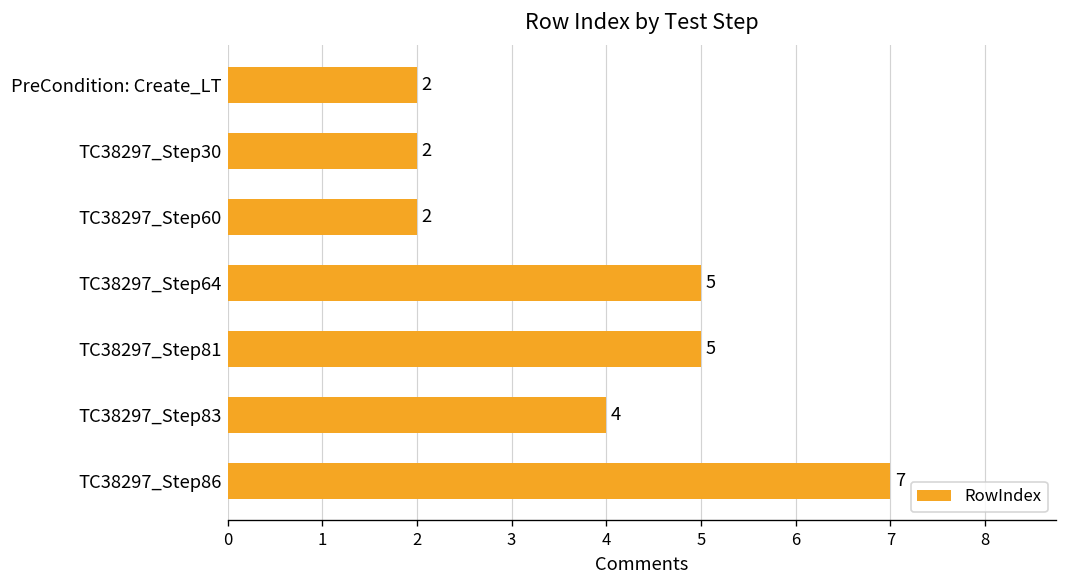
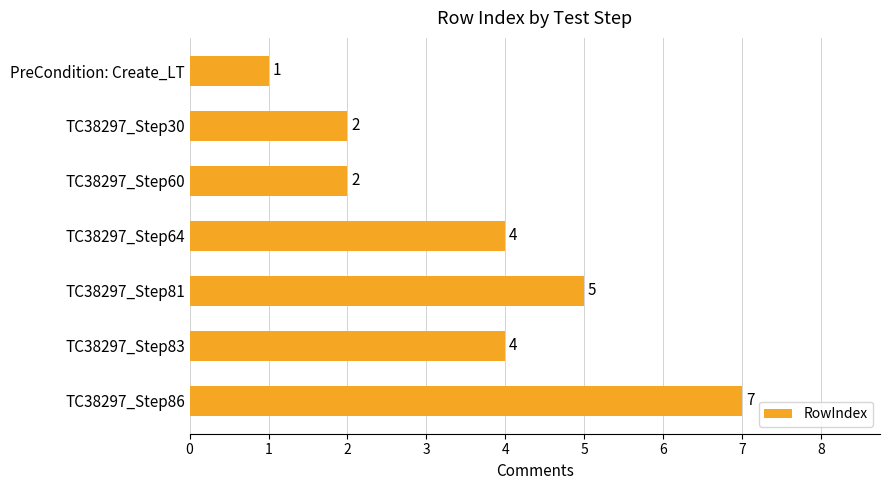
PreCondition: Create_LT: 2 -> 1
TC38297_Step64: 5 -> 4
